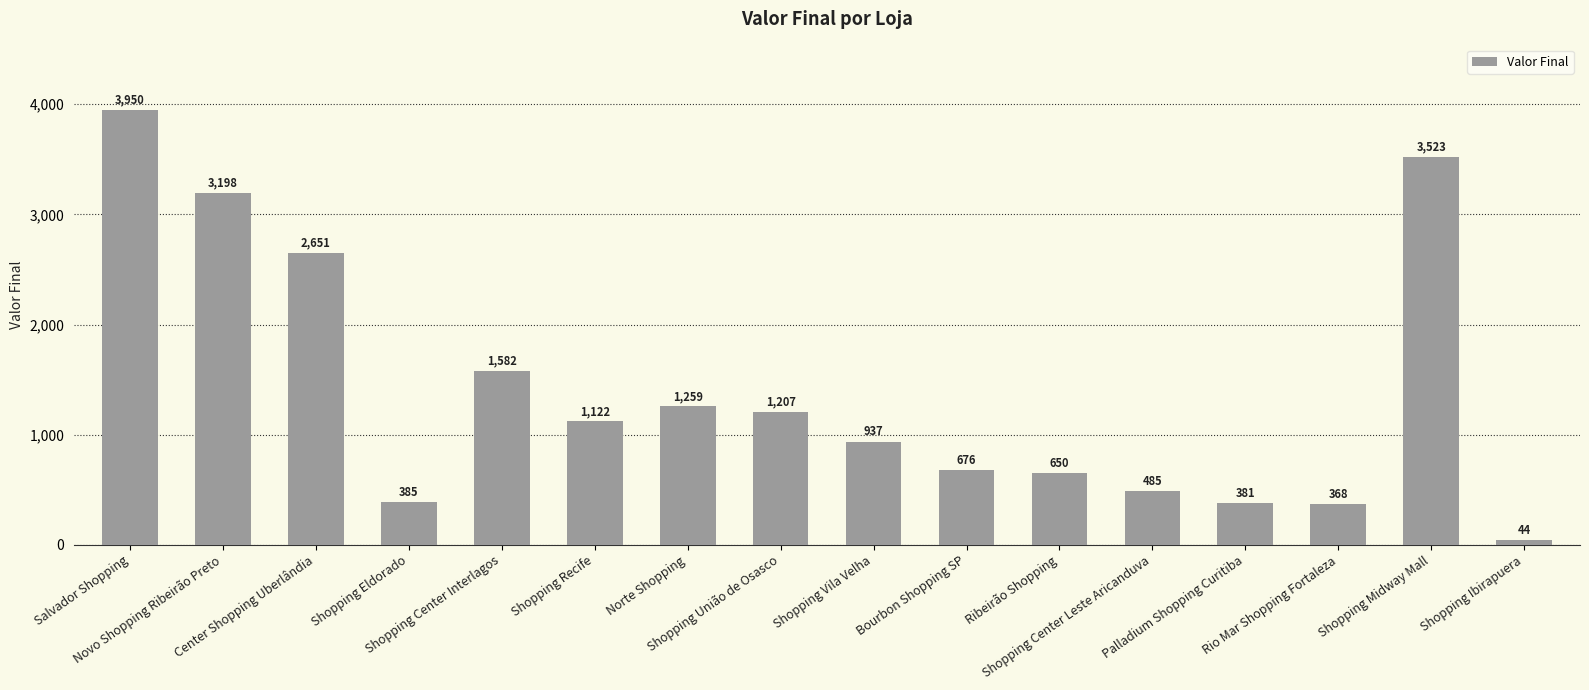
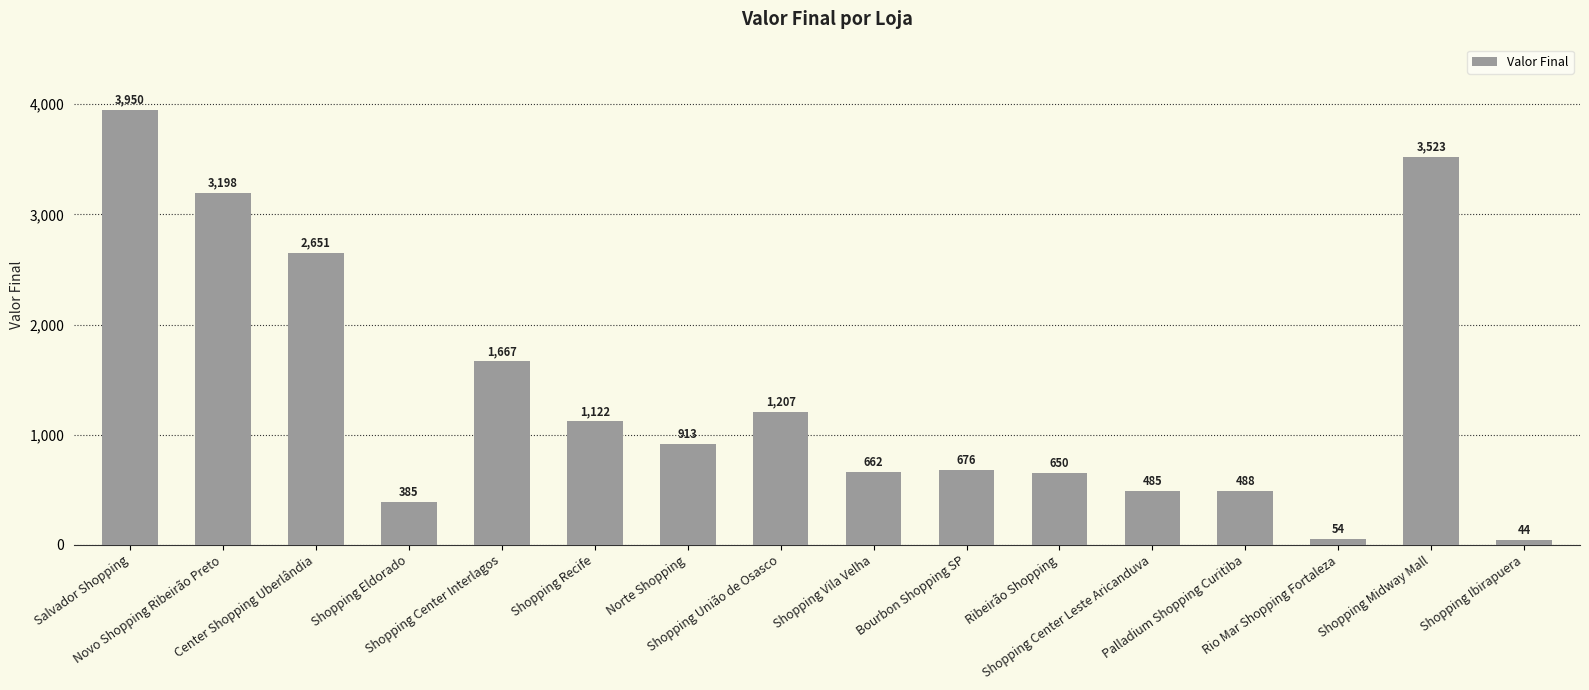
Shopping Center Interlagos: 1,582 -> 1,667
Norte Shopping: 1,259 -> 913
Shopping Vila Velha: 937 -> 662
Palladium Shopping Curitiba: 381 -> 488
Rio Mar Shopping Fortaleza: 368 -> 54
